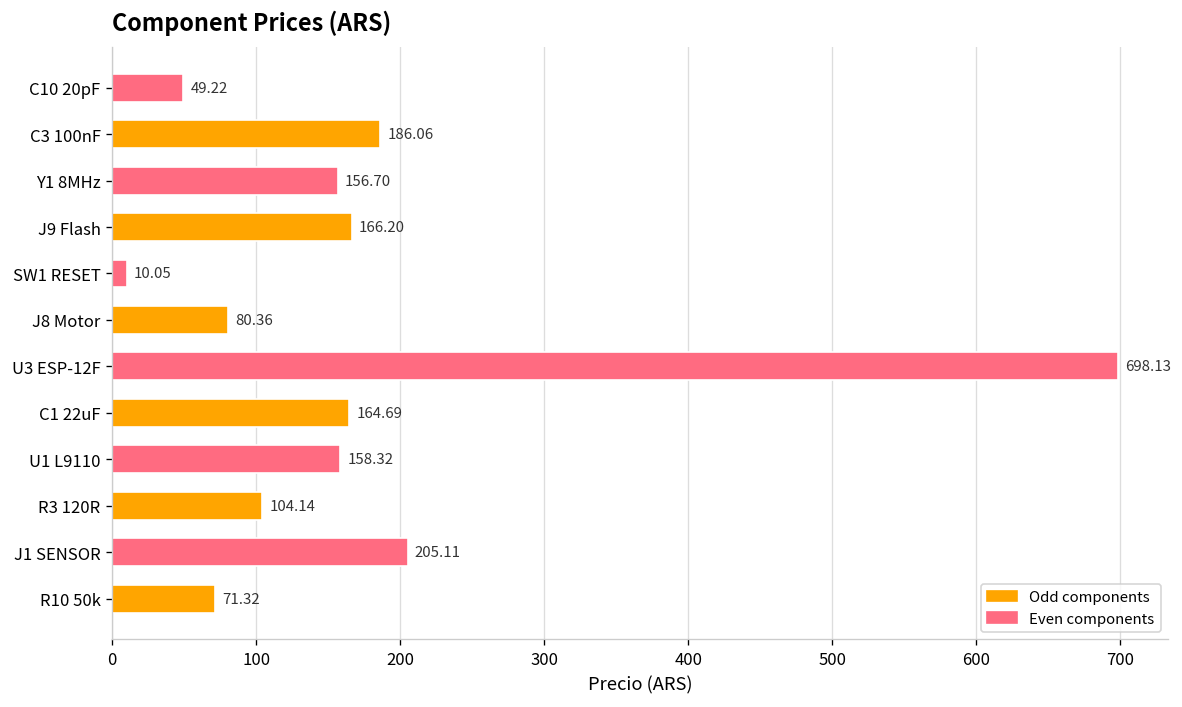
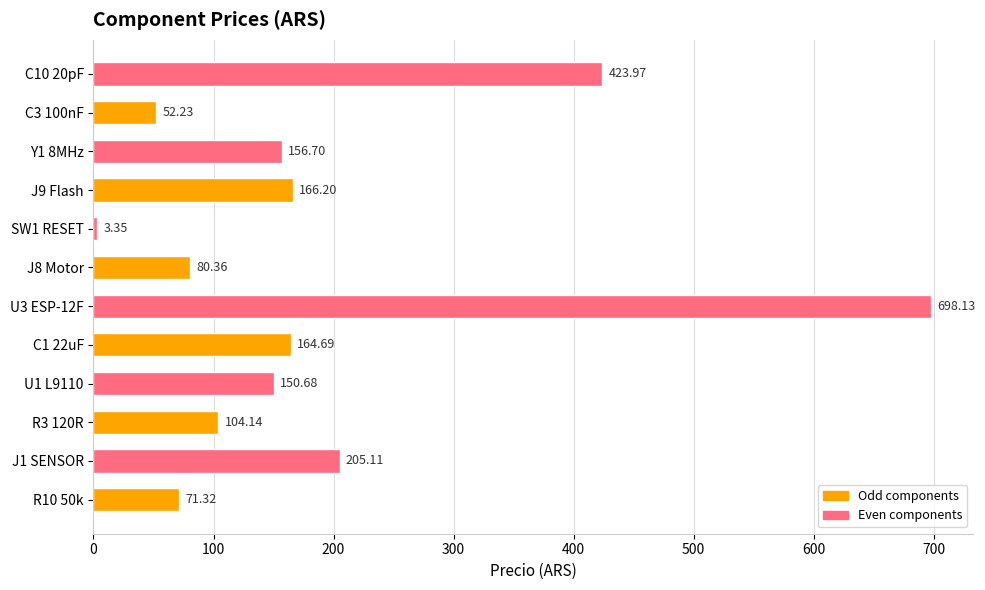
C10 20pF: 49.22 -> 423.97
C3 100nF: 186.06 -> 52.23
SW1 RESET: 10.05 -> 3.35
U1 L9110: 158.32 -> 150.68
